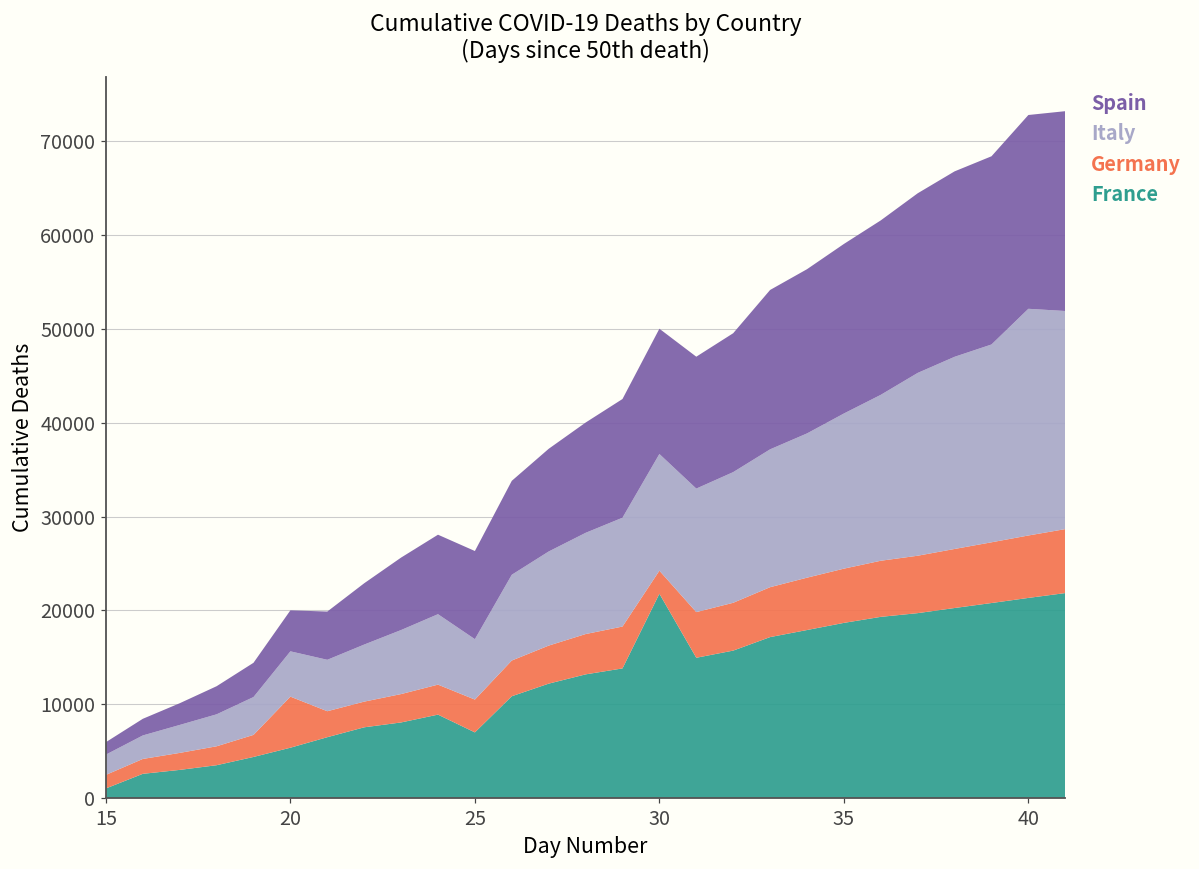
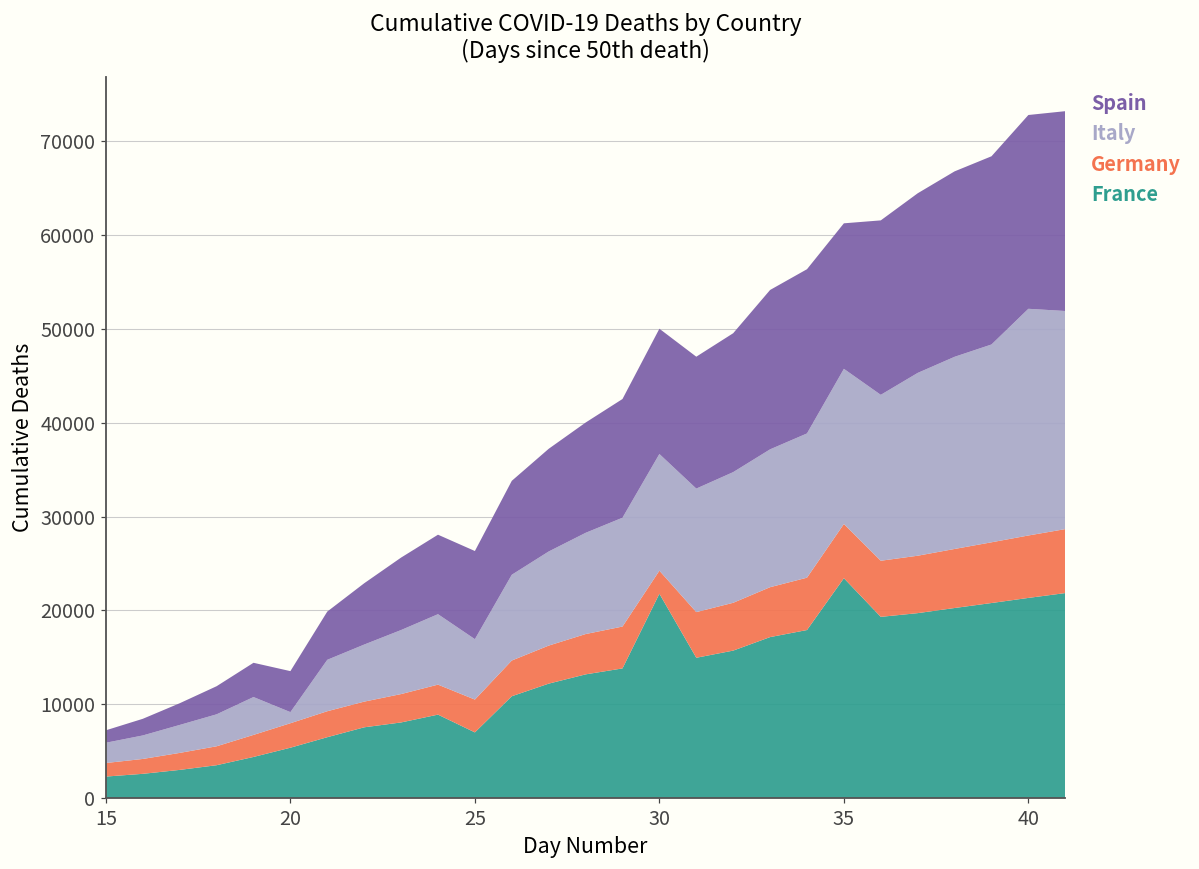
France, 15: 1000 -> 2000
Germany, 20: 5000 -> 3000
Italy, 20: 5000 -> 1000
France, 35: 19000 -> 23000
Spain, 35: 18000 -> 15000
